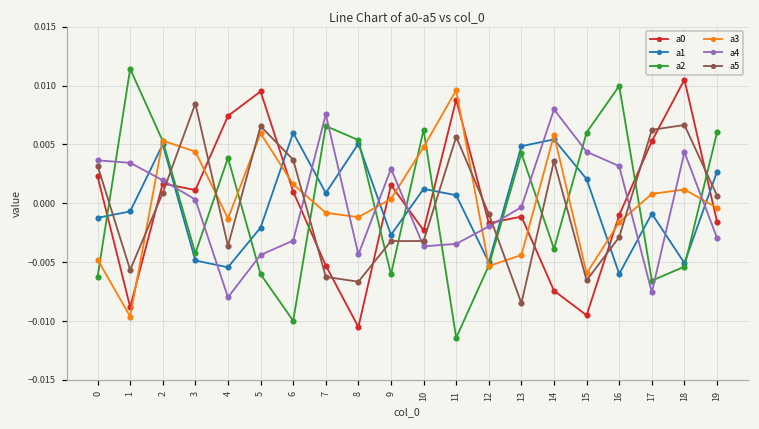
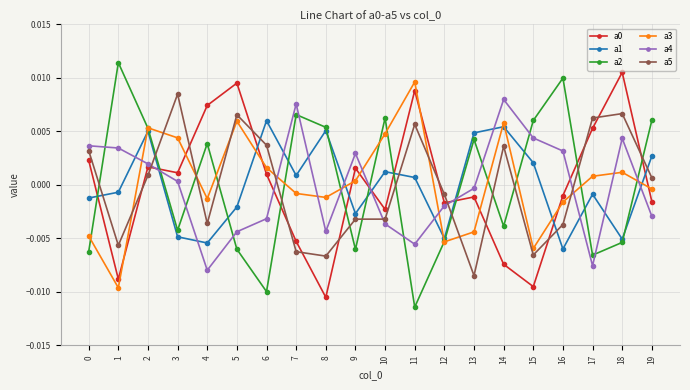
a4, 11: -0.0034 -> -0.0055
a5, 16: -0.0029 -> -0.0037
